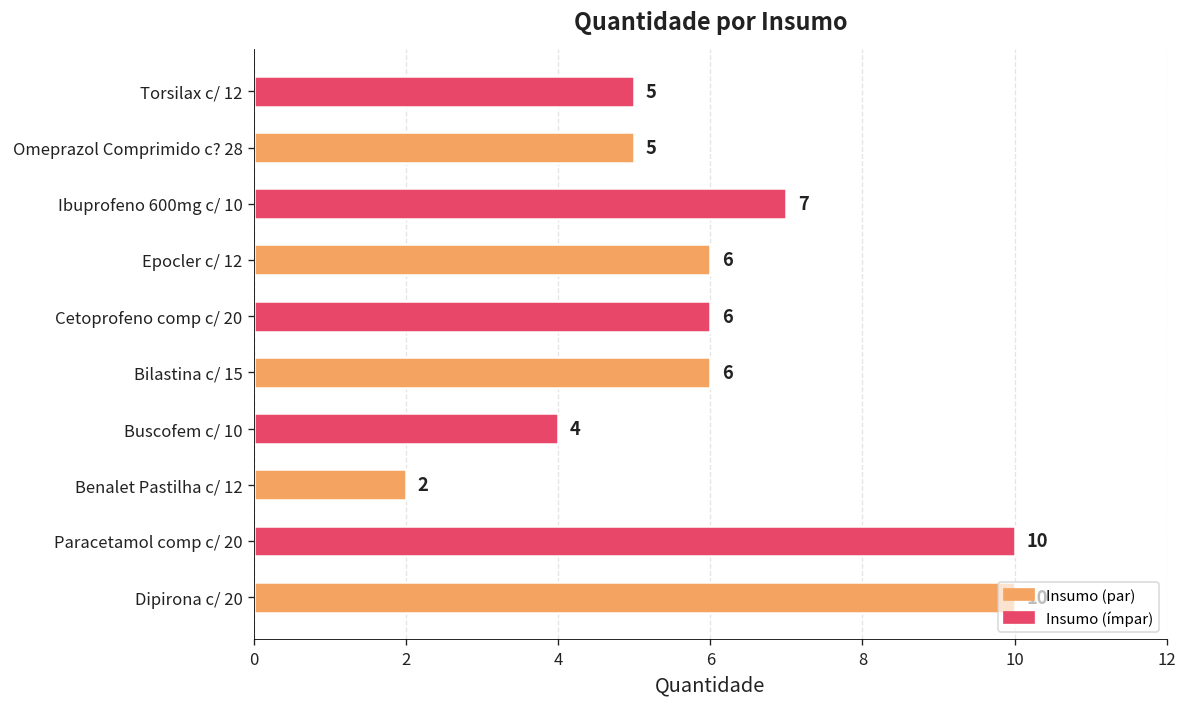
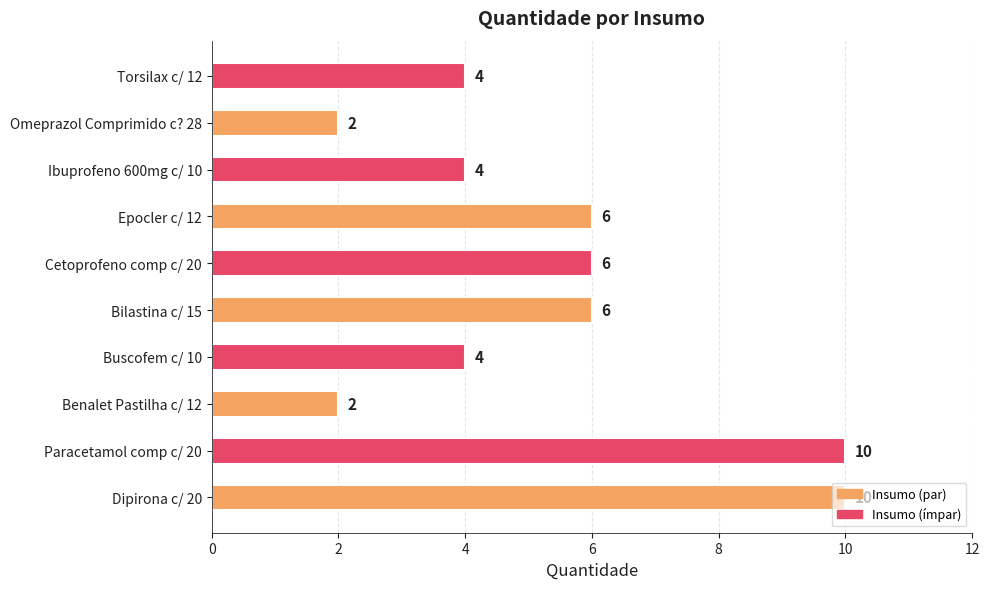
Torsilax c/ 12: 5 -> 4
Omeprazol Comprimido c? 28: 5 -> 2
Ibuprofeno 600mg c/ 10: 7 -> 4
